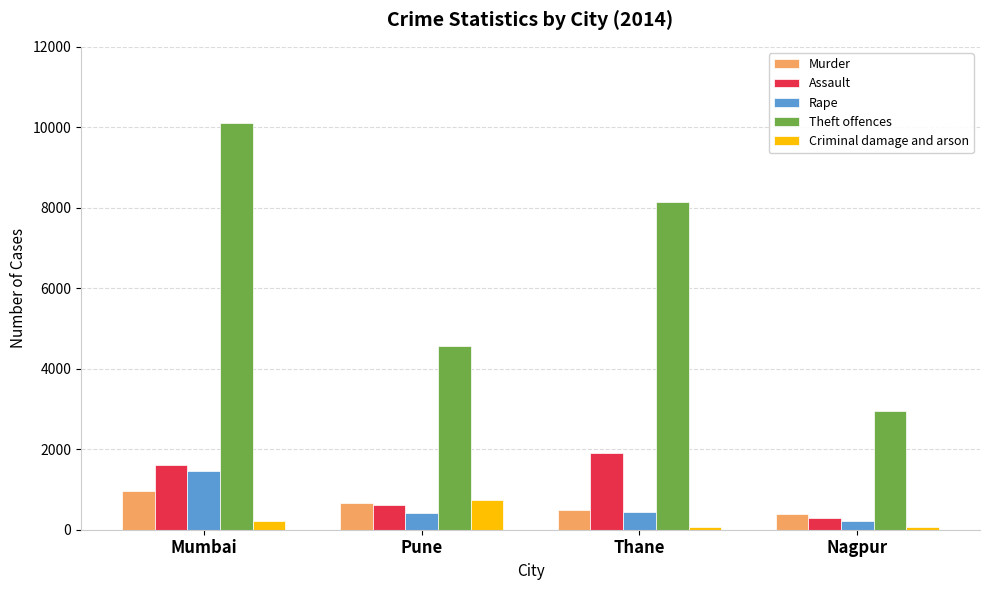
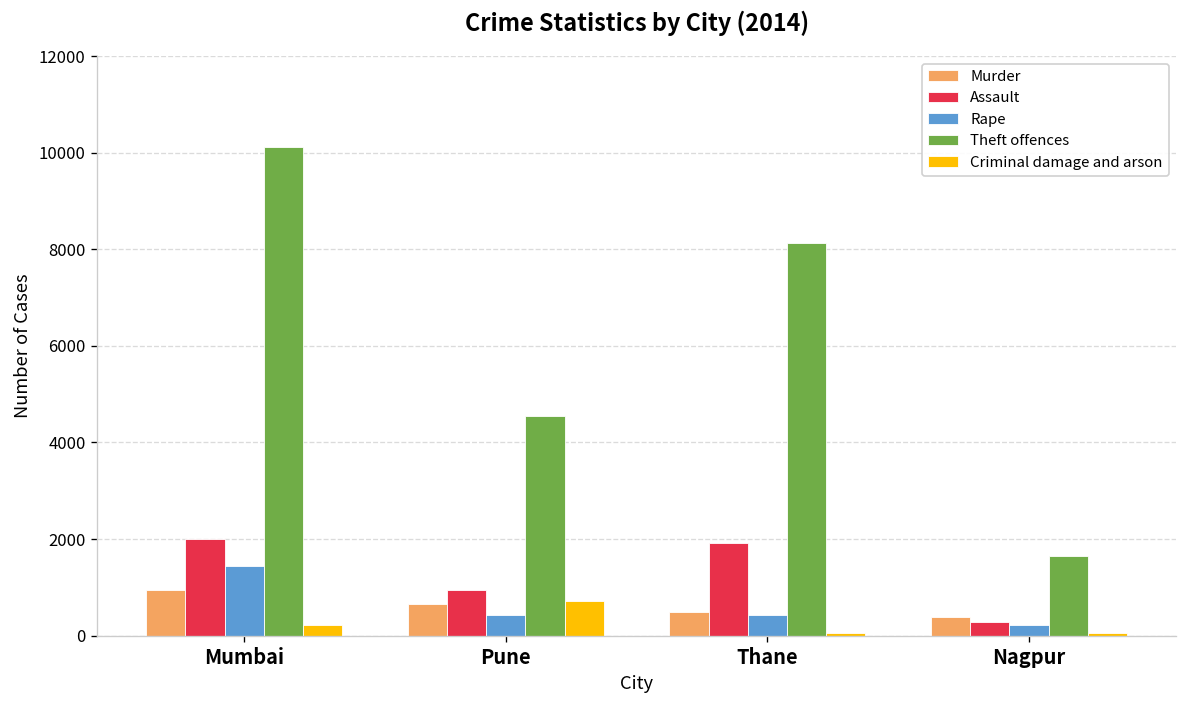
Assault, Mumbai: 1600 -> 2000
Assault, Pune: 600 -> 900
Theft offences, Nagpur: 3000 -> 1600
